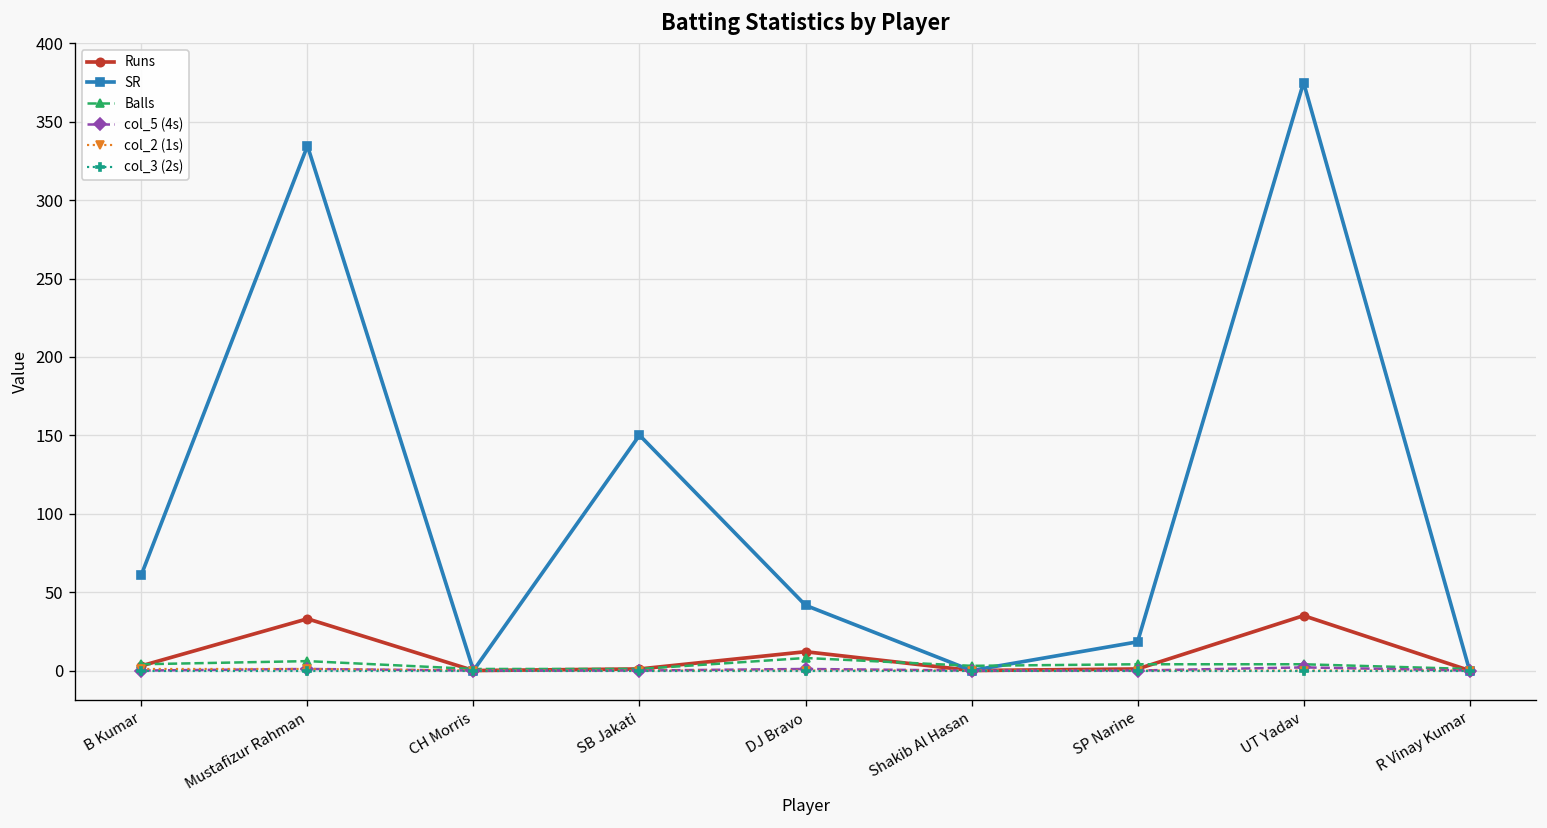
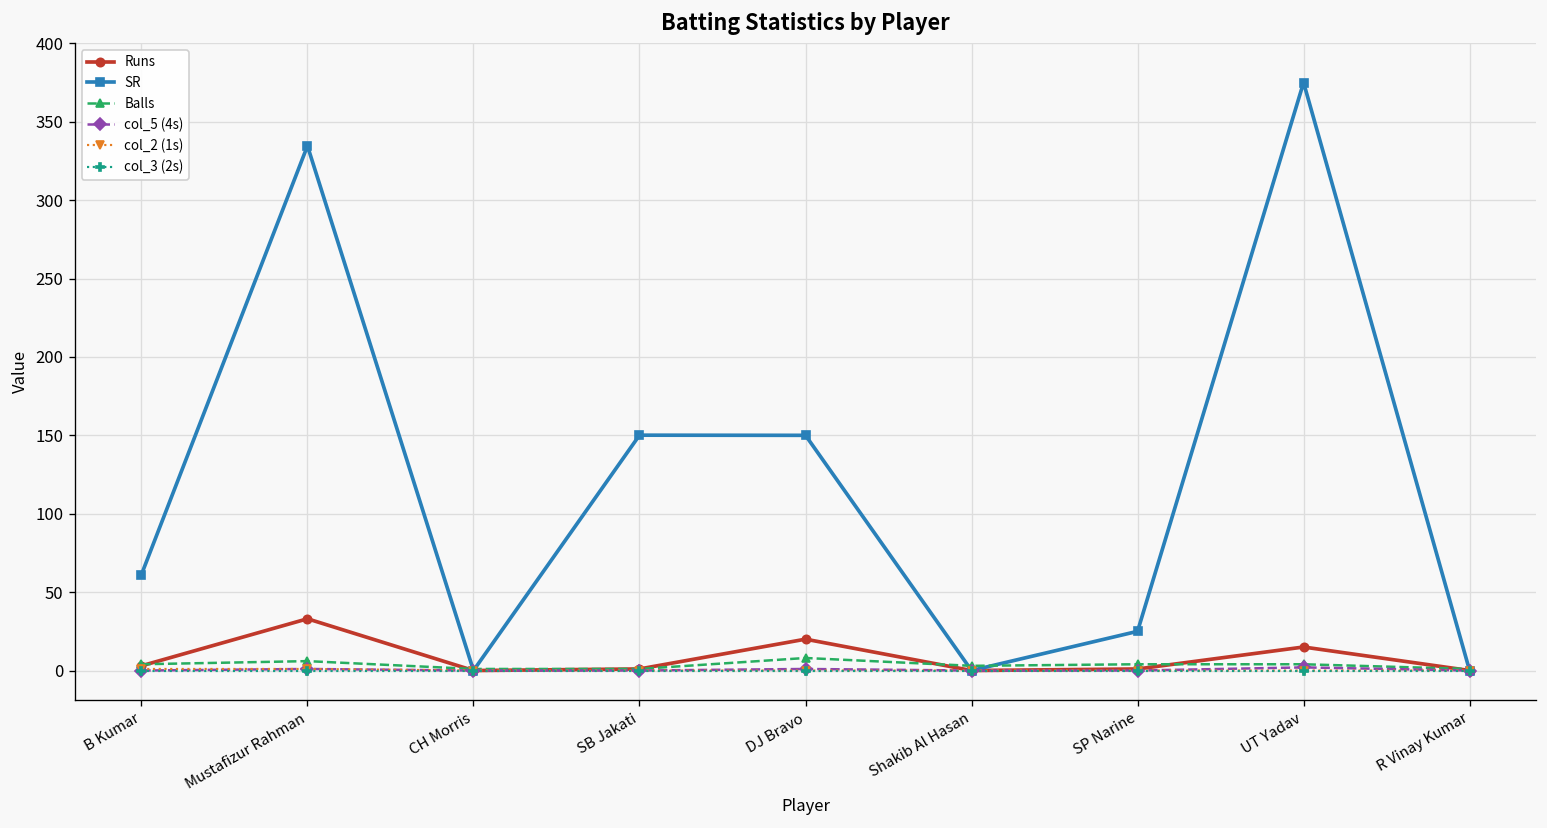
Runs, DJ Bravo: 12 -> 20
SR, DJ Bravo: 42 -> 150
SR, SP Narine: 18 -> 25
Runs, UT Yadav: 35 -> 15
